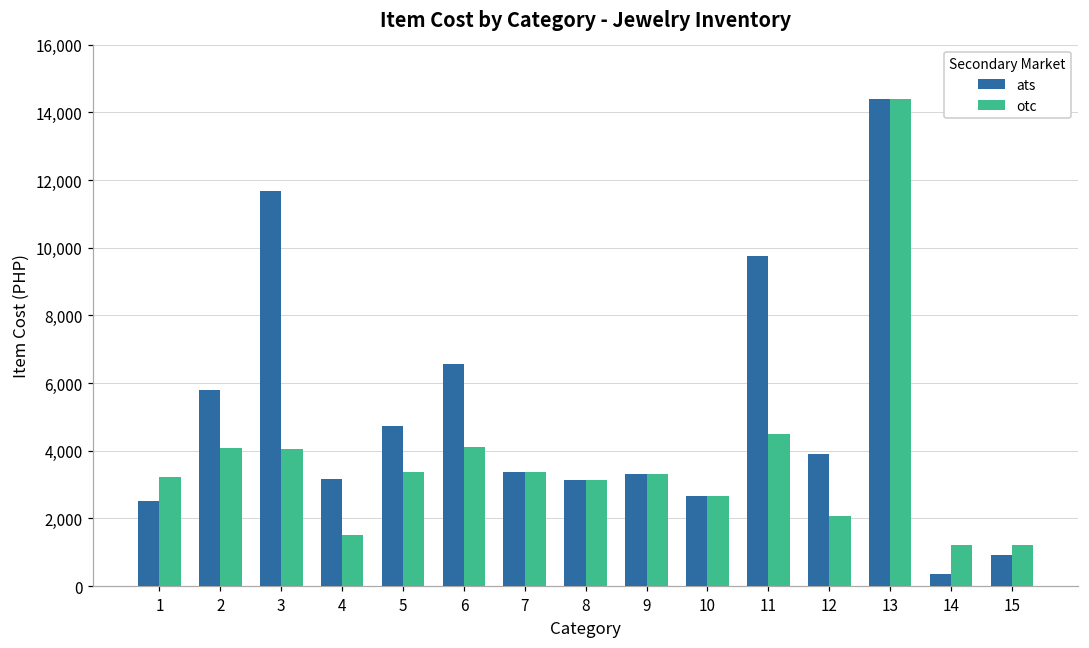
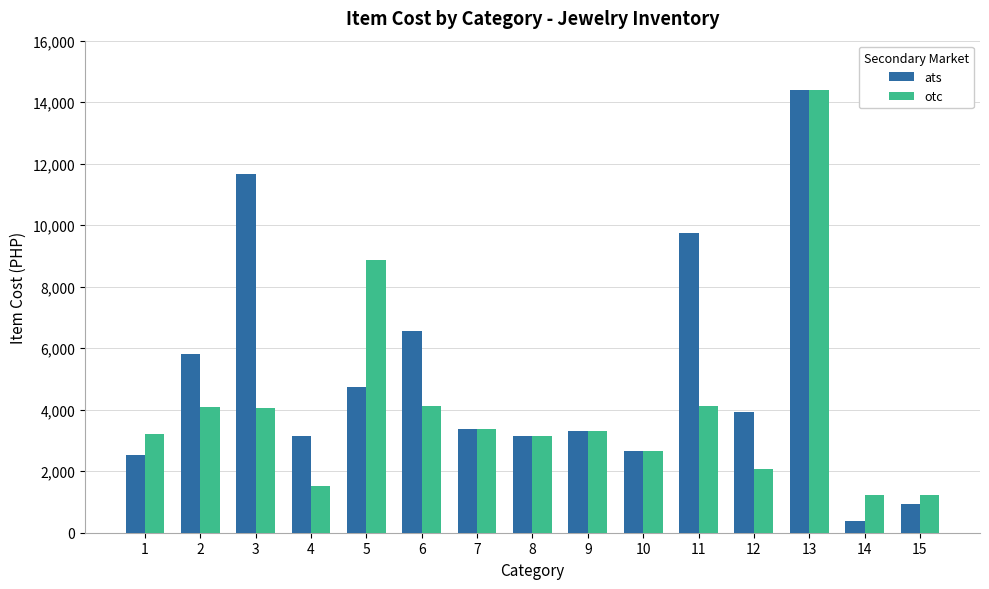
otc, 5: 3,400 -> 8,900
otc, 11: 4,500 -> 4,100
